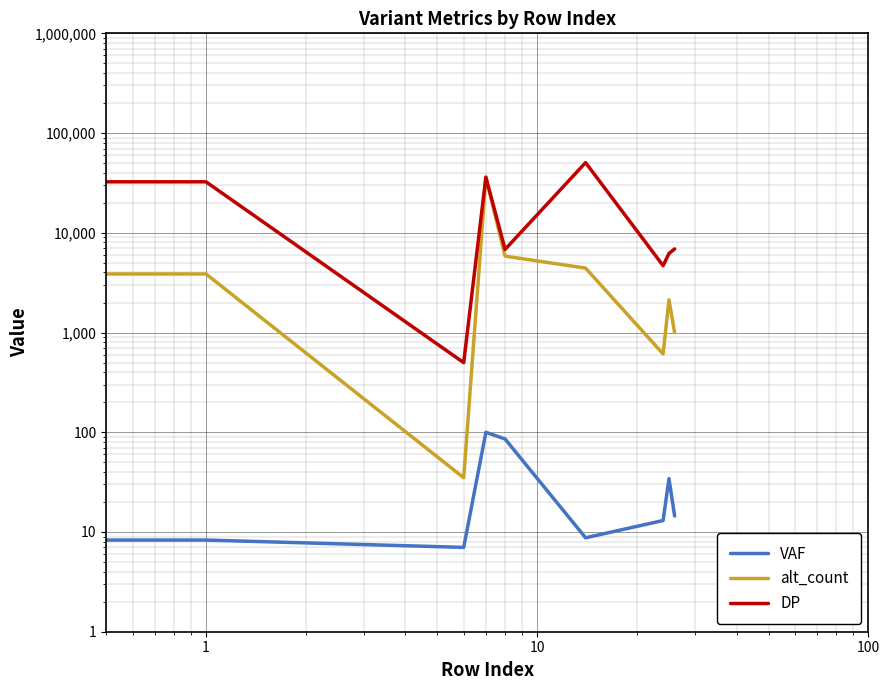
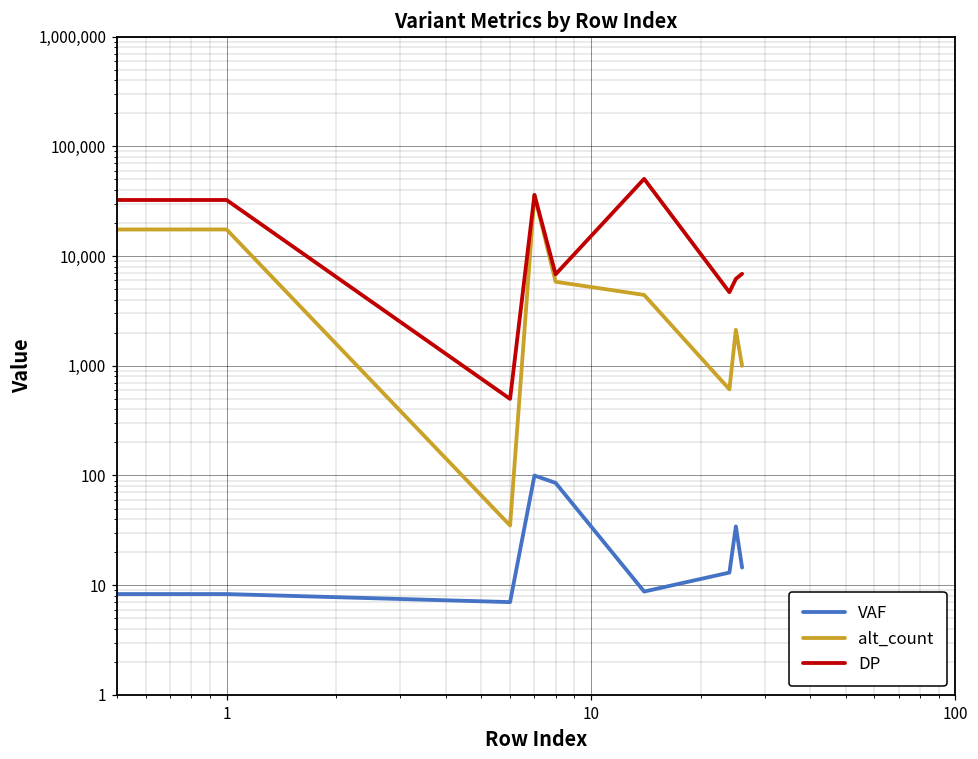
alt_count, 1: 3,900 -> 17,000
